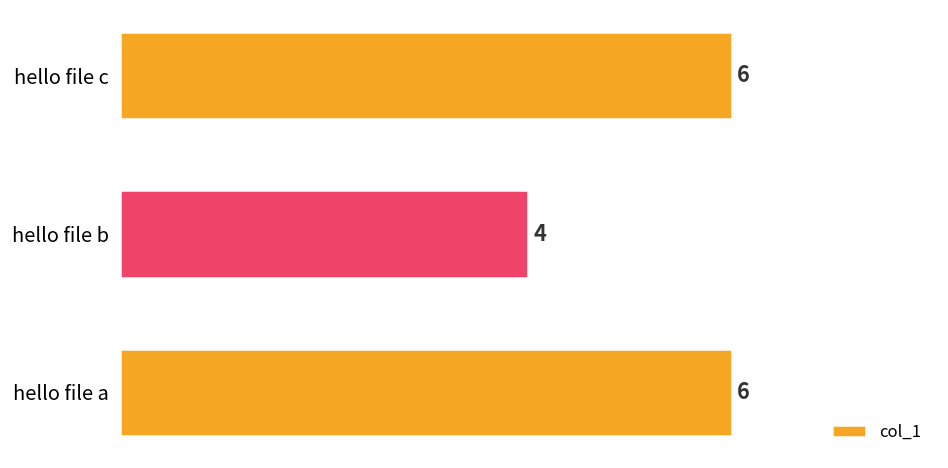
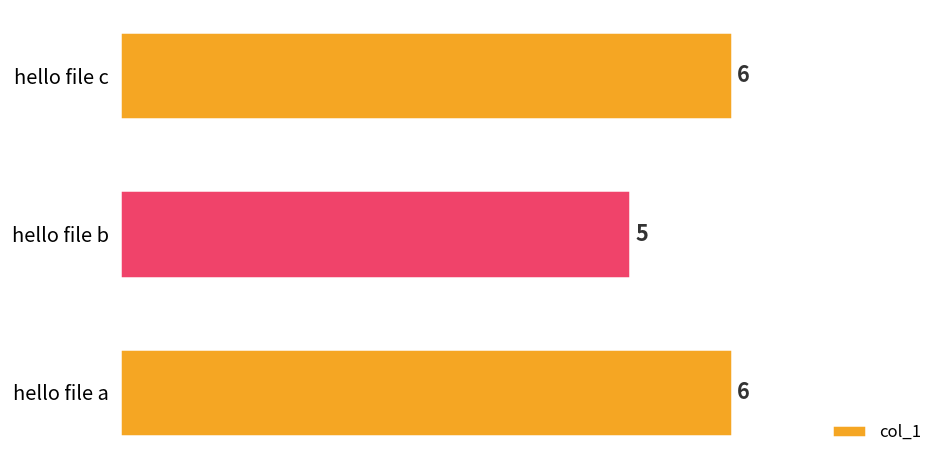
hello file b: 4 -> 5
